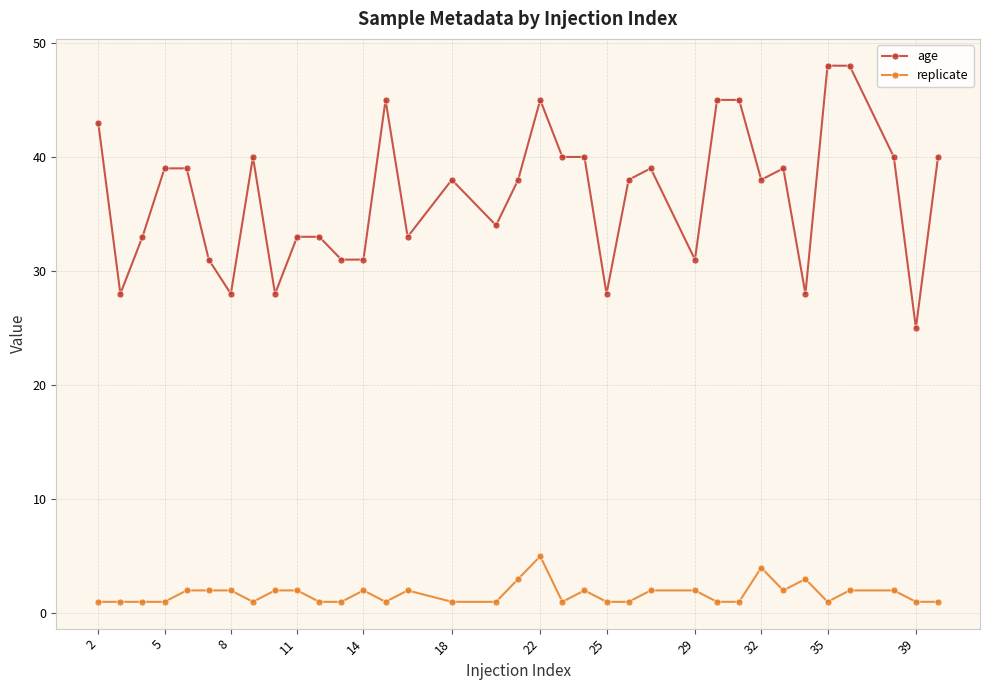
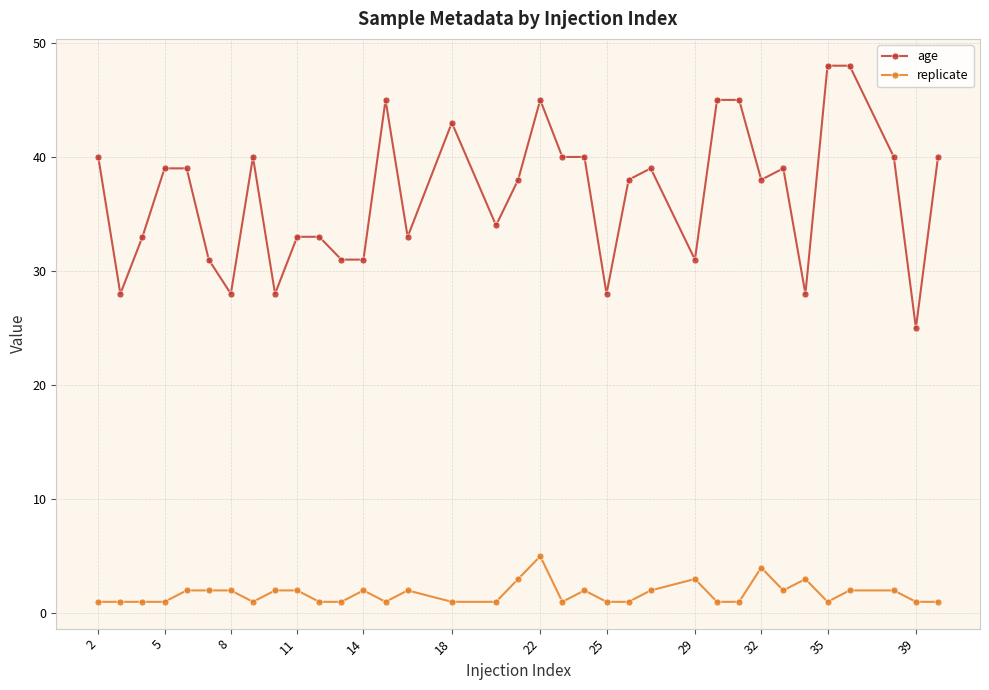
age, 2: 43 -> 40
age, 18: 38 -> 43
replicate, 29: 2 -> 3
